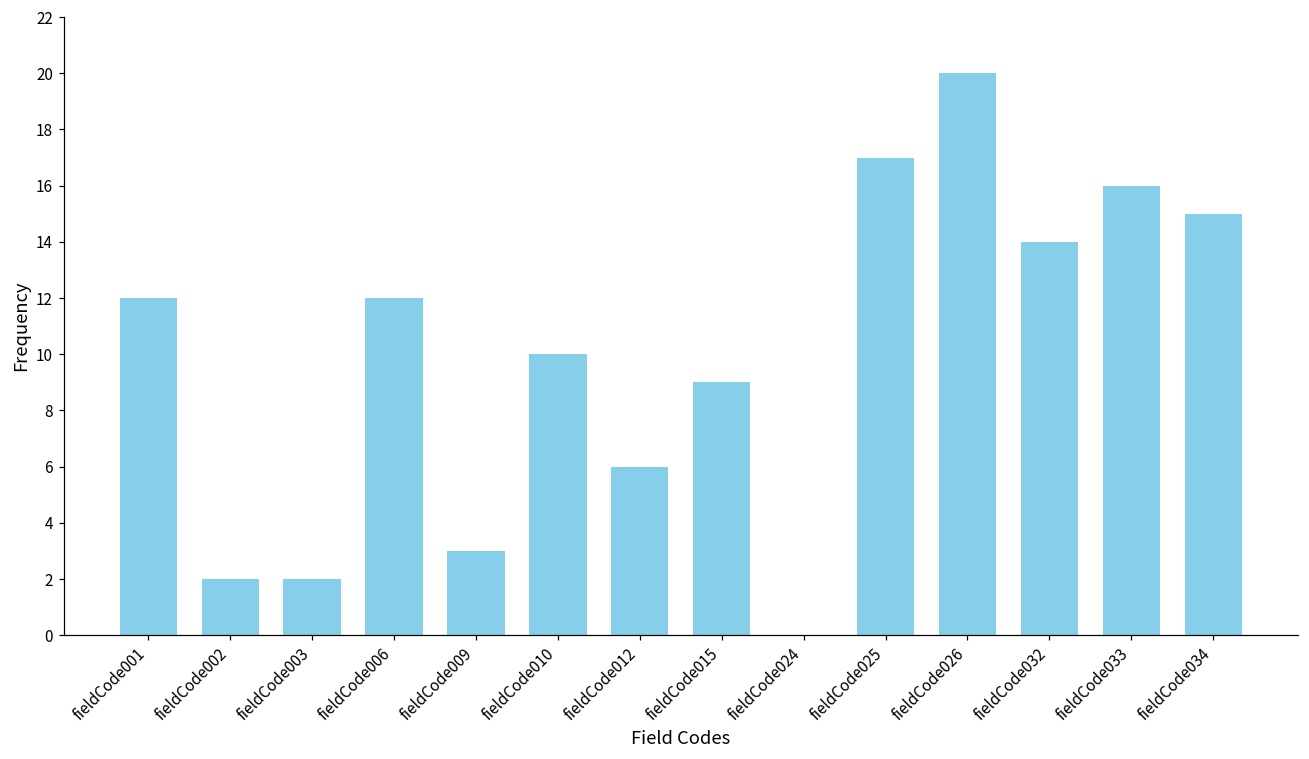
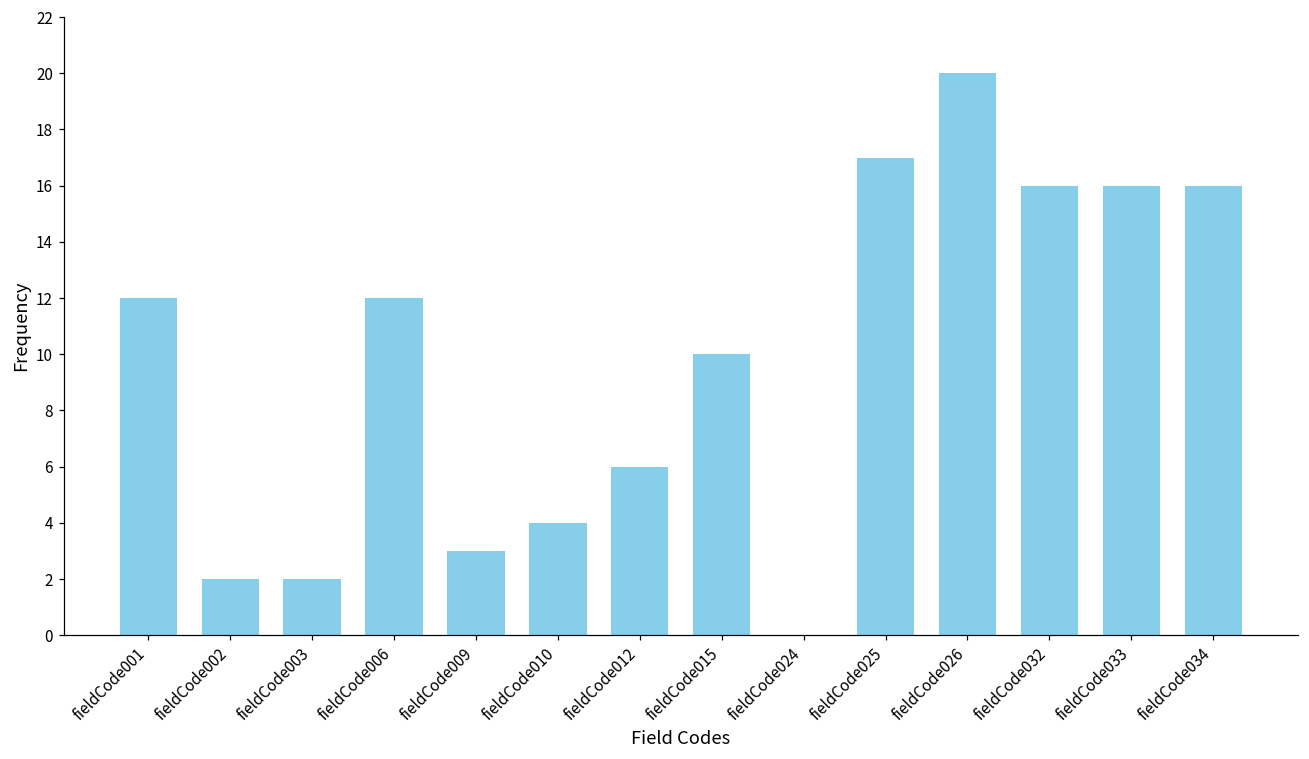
fieldCode010: 10 -> 4
fieldCode015: 9 -> 10
fieldCode032: 14 -> 16
fieldCode034: 15 -> 16
